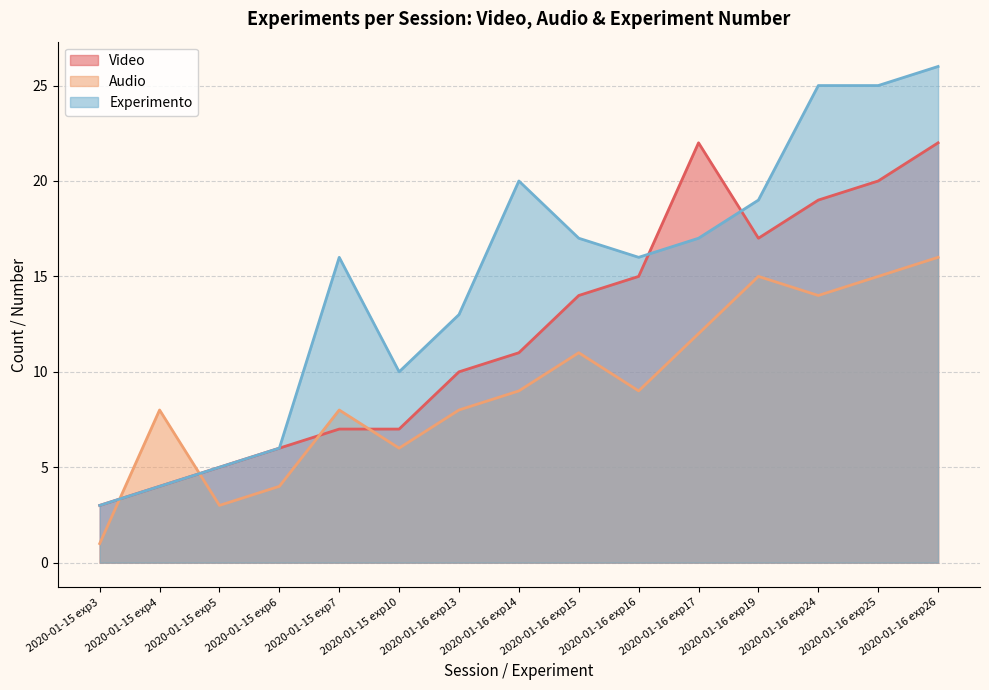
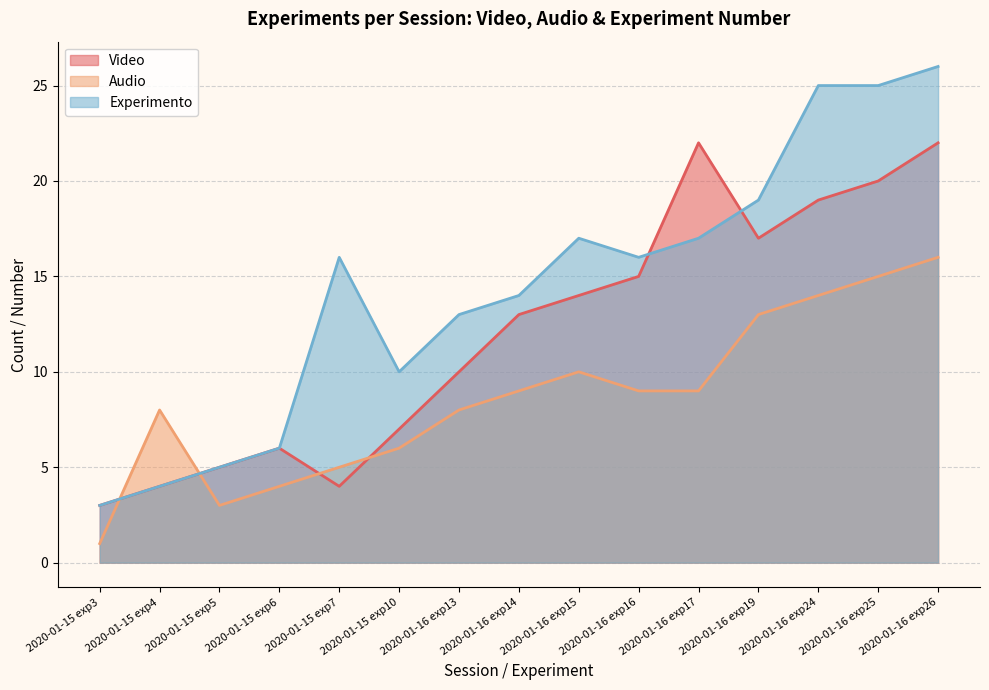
Video, 2020-01-15 exp7: 7 -> 4
Audio, 2020-01-15 exp7: 8 -> 5
Video, 2020-01-16 exp14: 11 -> 13
Experimento, 2020-01-16 exp14: 20 -> 14
Audio, 2020-01-16 exp15: 11 -> 10
Audio, 2020-01-16 exp17: 12 -> 9
Audio, 2020-01-16 exp19: 15 -> 13
